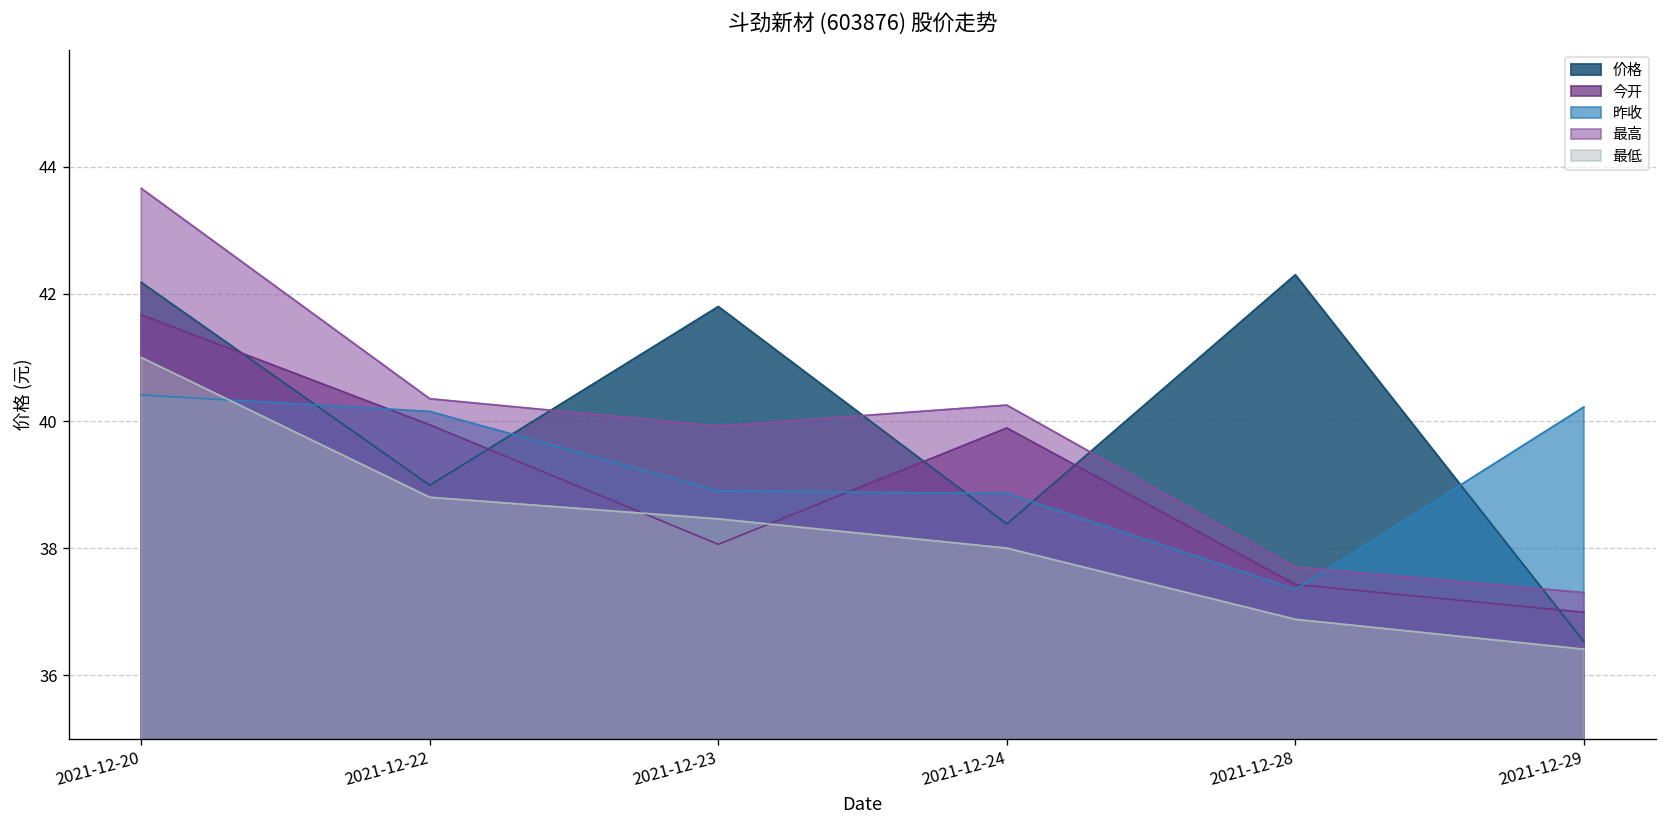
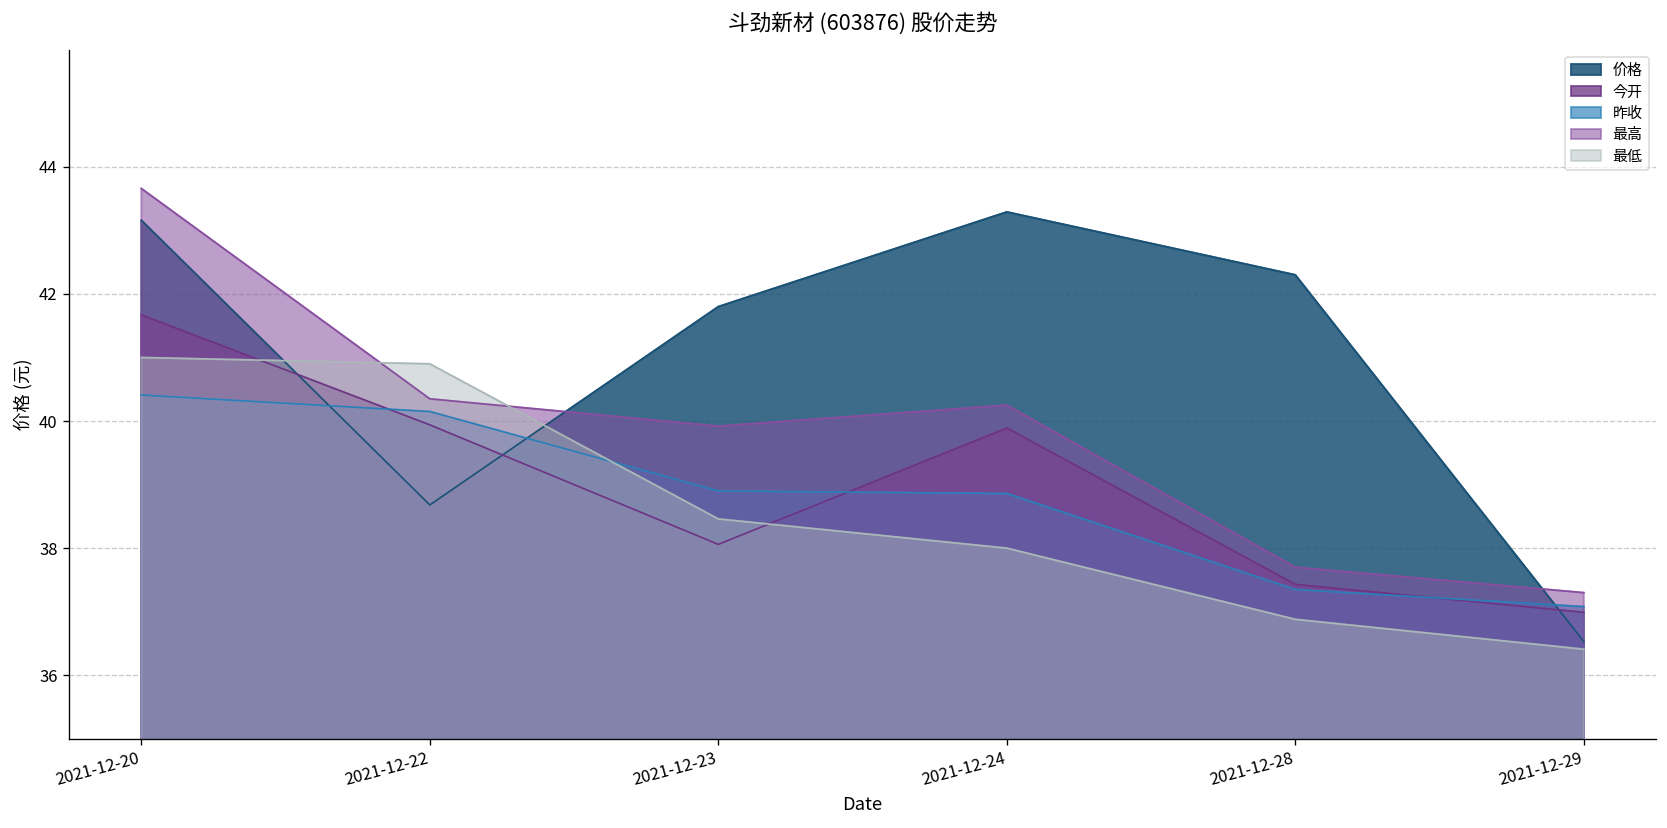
价格, 2021-12-20: 42.2 -> 43.2
价格, 2021-12-22: 39.0 -> 38.7
最低, 2021-12-22: 38.8 -> 40.9
价格, 2021-12-24: 38.4 -> 43.3
昨收, 2021-12-29: 40.2 -> 37.1
